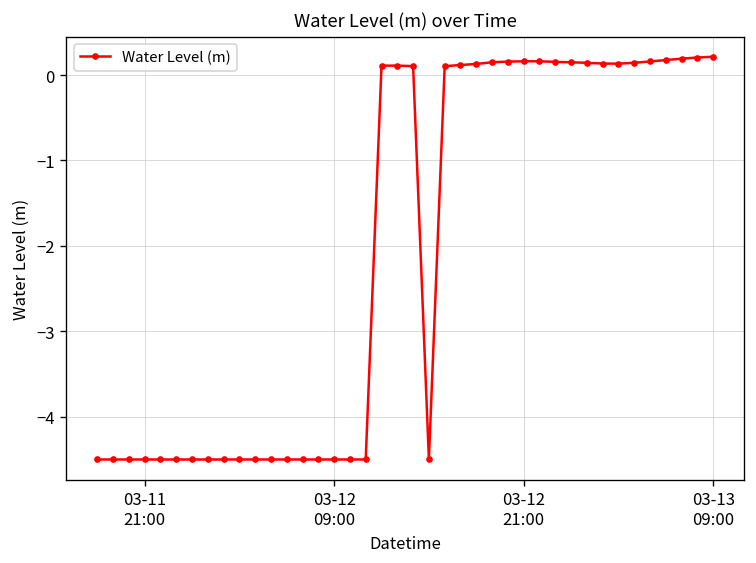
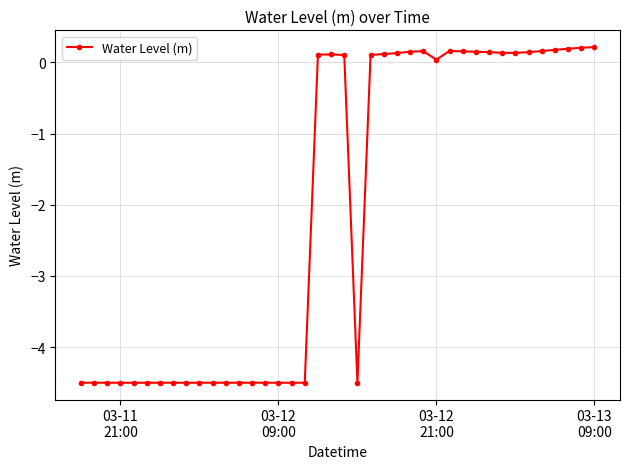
03-12 21:00: 0.2 -> 0.0
